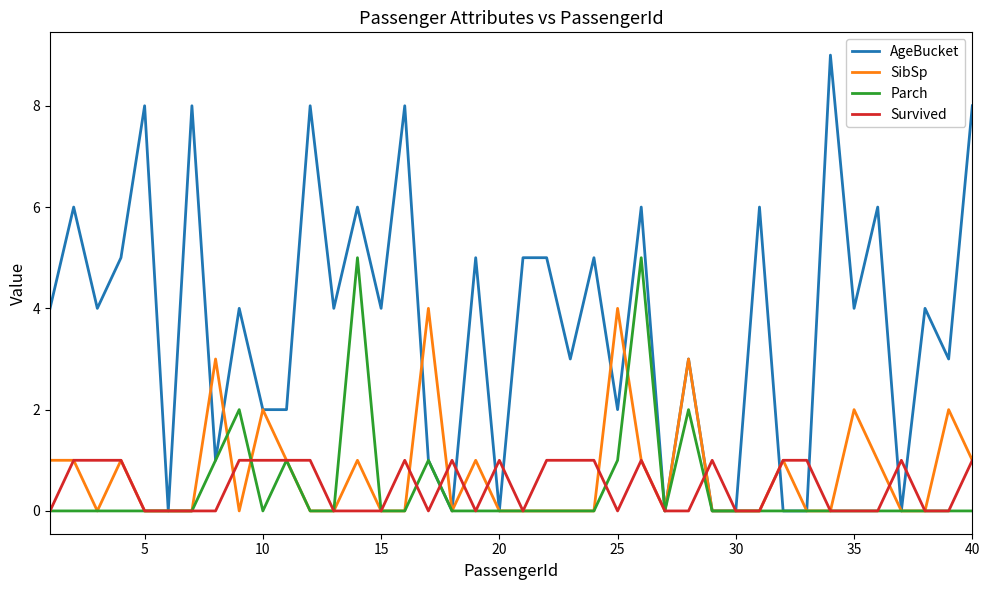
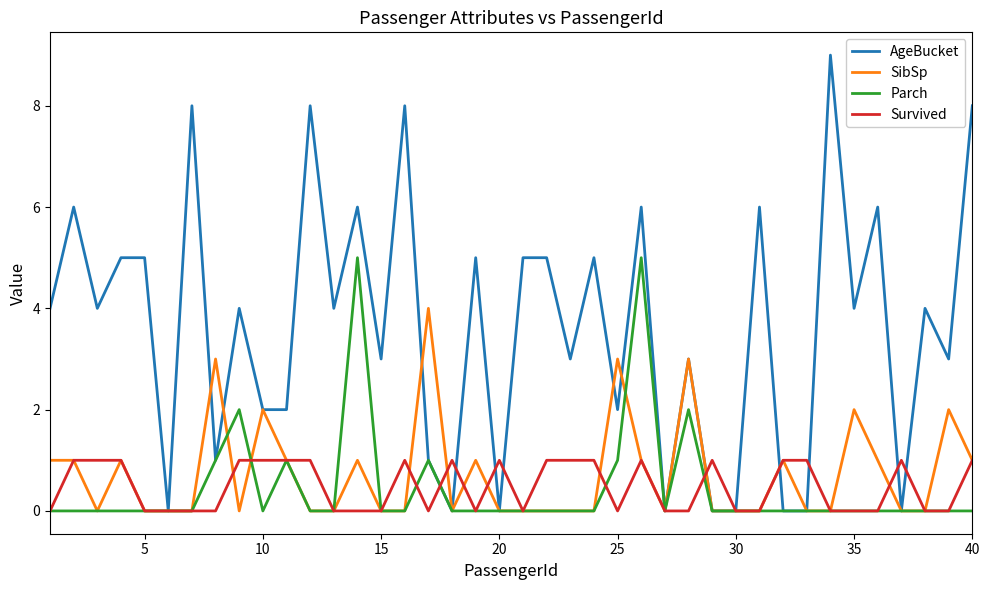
AgeBucket, 5: 8 -> 5
AgeBucket, 15: 4 -> 3
SibSp, 25: 4 -> 3
